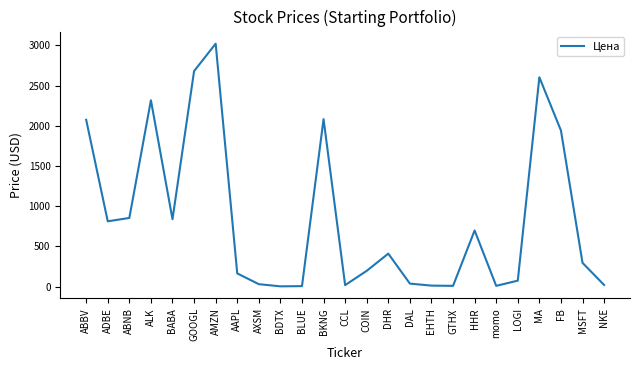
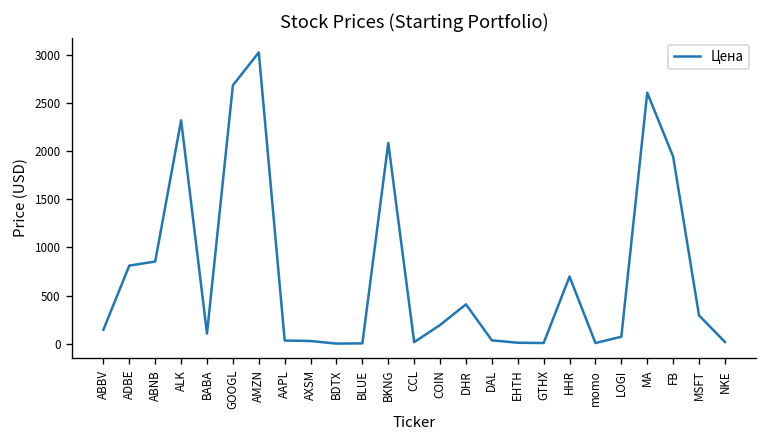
ABBV: 2100 -> 100
BABA: 800 -> 100
AAPL: 200 -> 0
